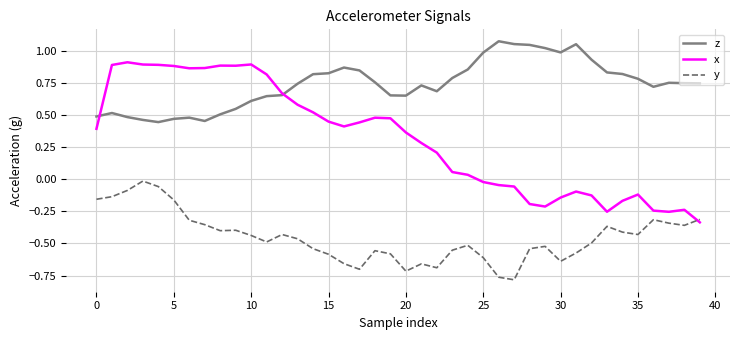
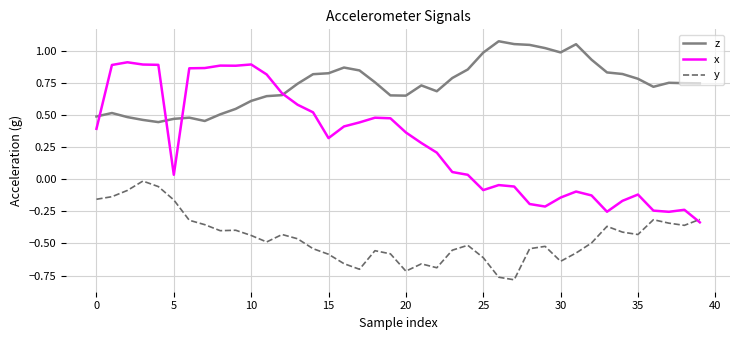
x, 5: 0.88 -> 0.03
x, 15: 0.45 -> 0.32
x, 25: -0.02 -> -0.08
